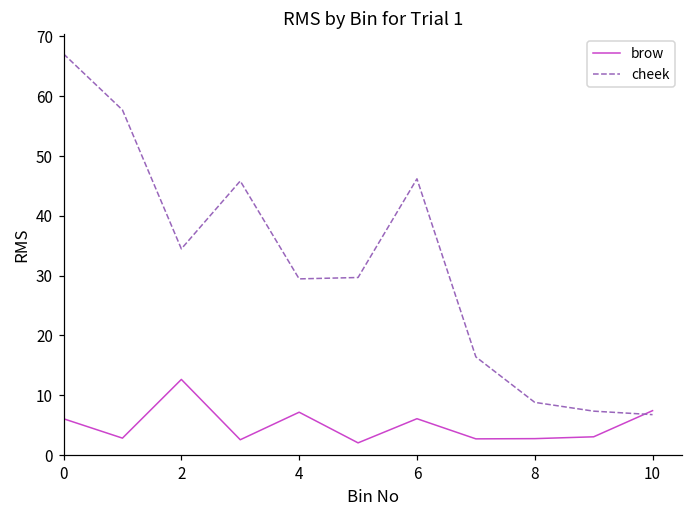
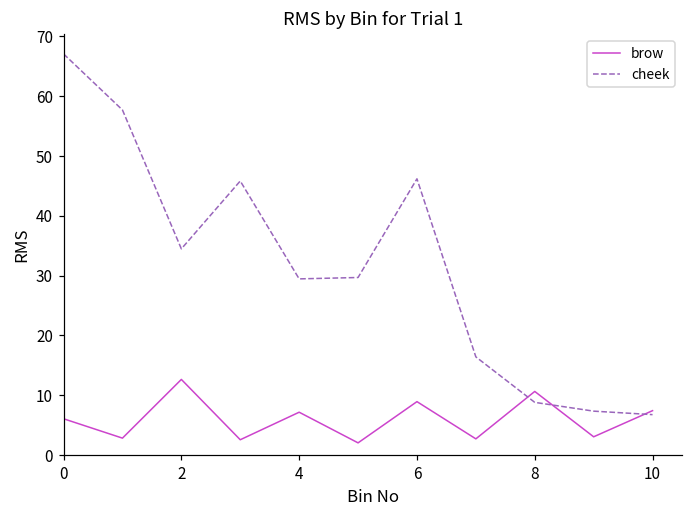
brow, 6: 6 -> 9
brow, 8: 3 -> 11
